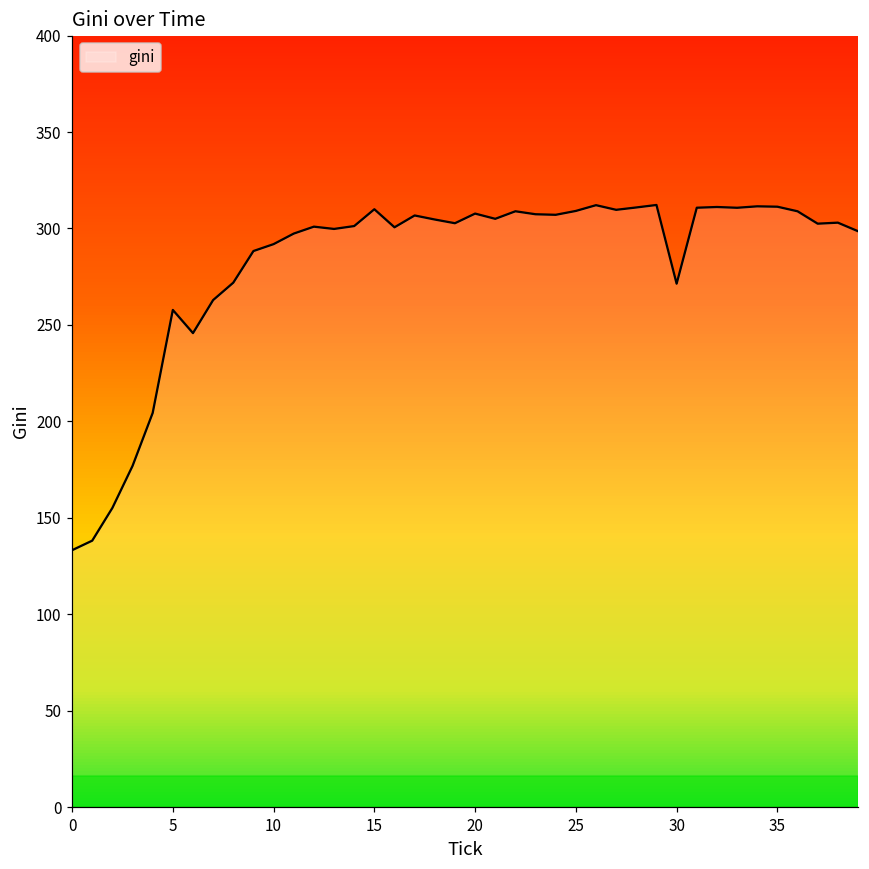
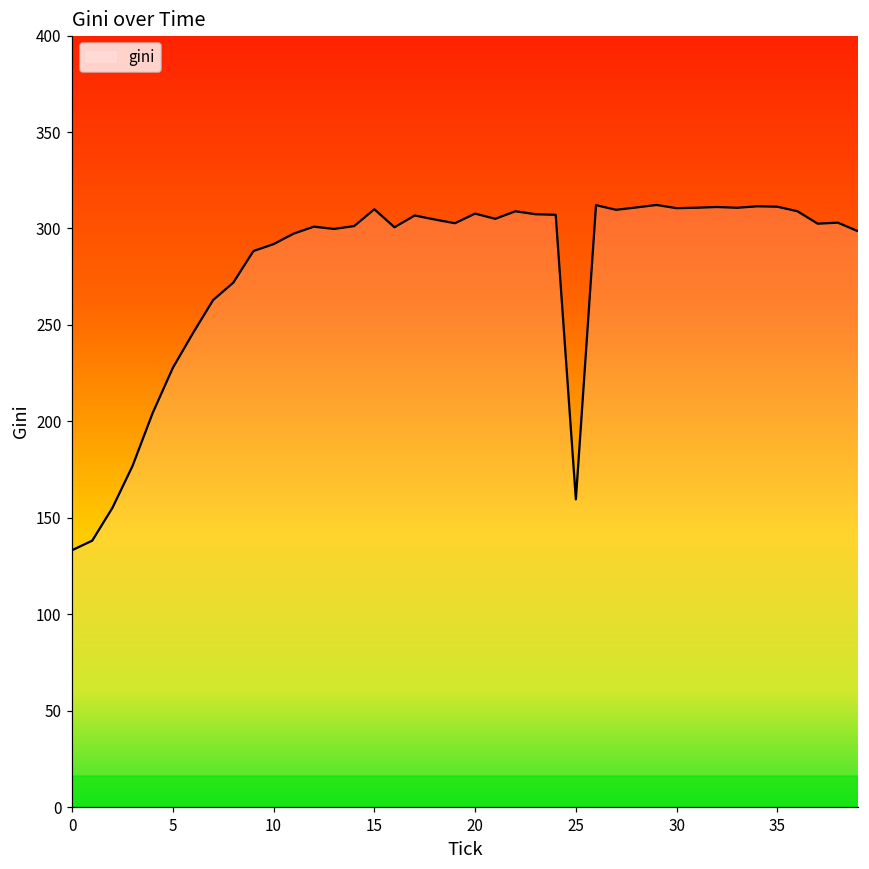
5: 258 -> 228
25: 309 -> 160
30: 271 -> 311
